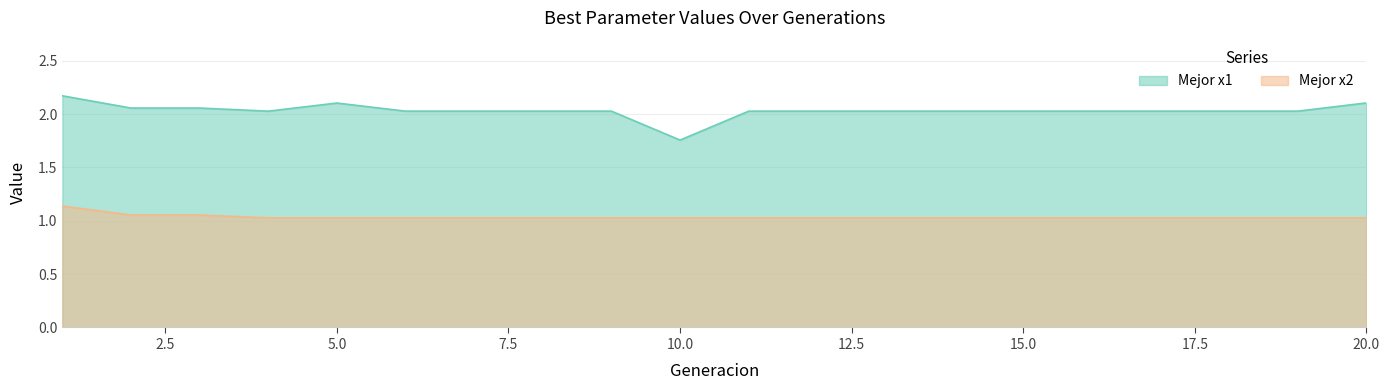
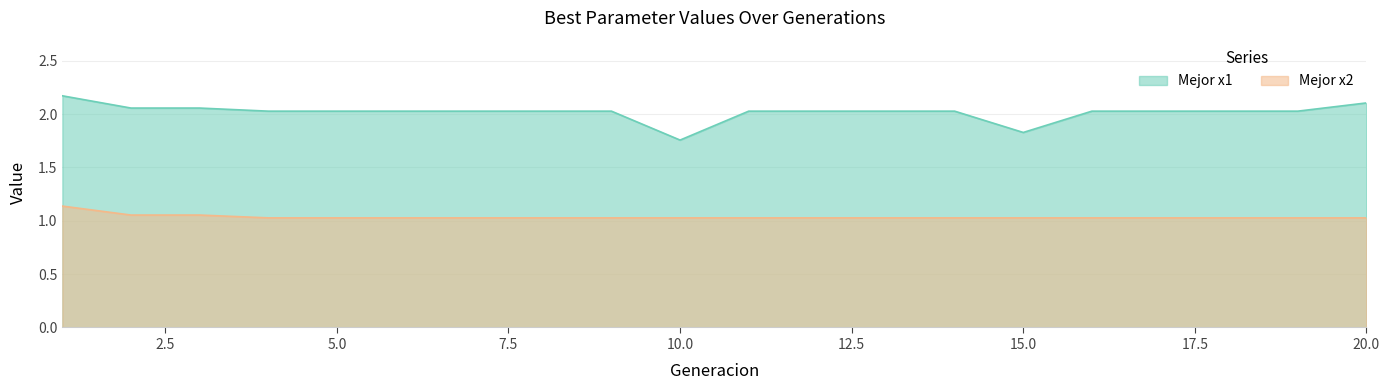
Mejor x1, 5.0: 2.10 -> 2.03
Mejor x1, 15.0: 2.03 -> 1.83
